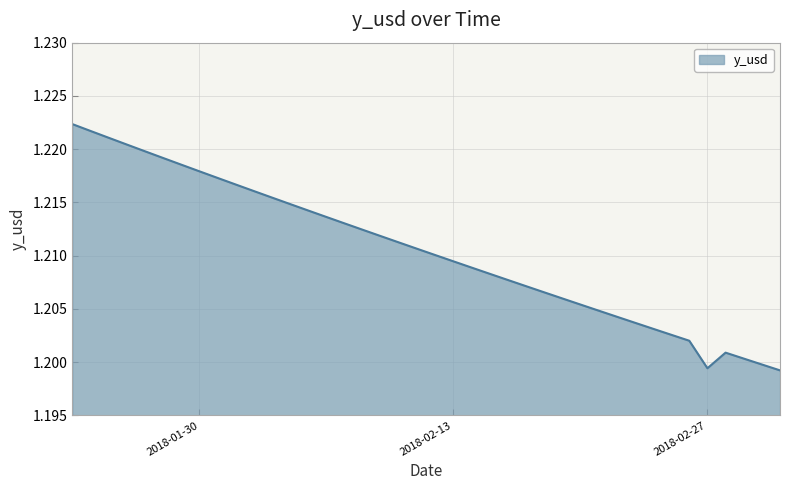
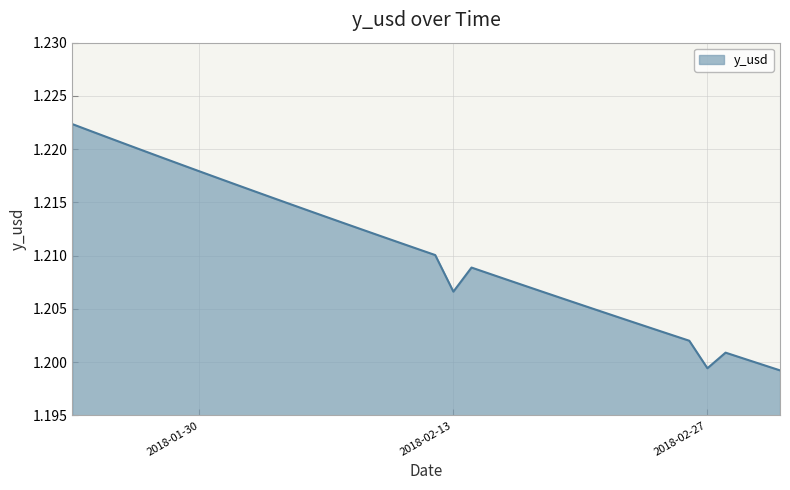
2018-02-13: 1.2095 -> 1.2066
